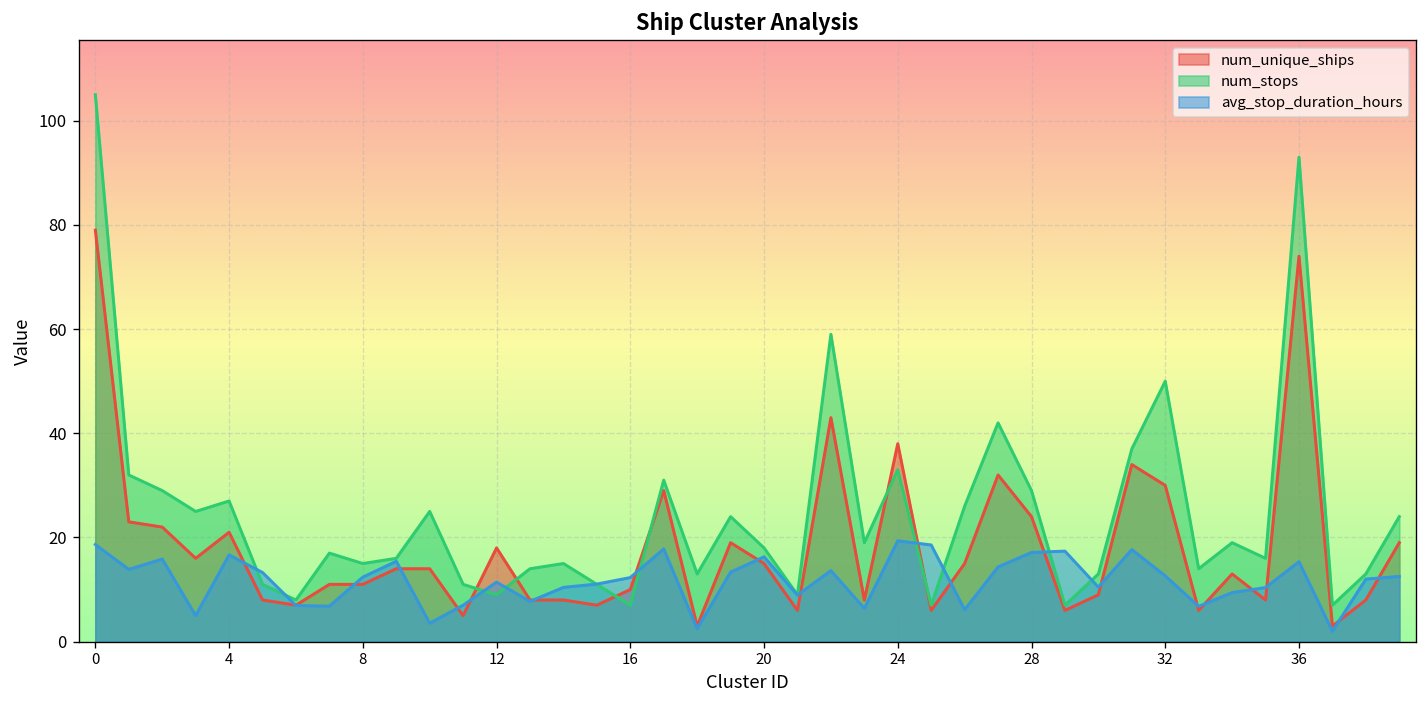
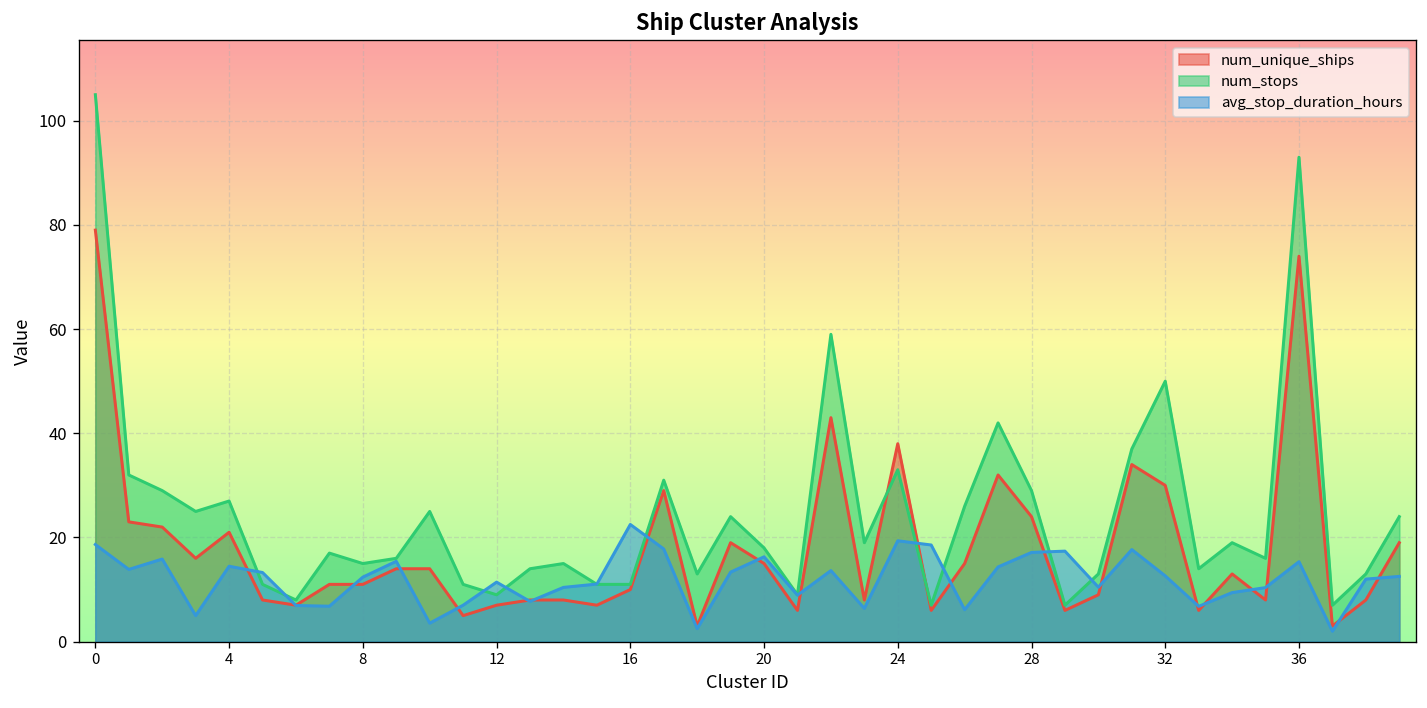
avg_stop_duration_hours, 4: 17 -> 14
num_unique_ships, 12: 18 -> 7
num_stops, 16: 7 -> 11
avg_stop_duration_hours, 16: 12 -> 23
